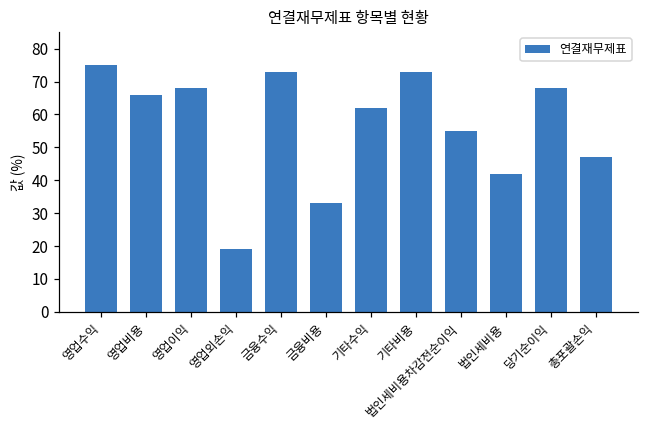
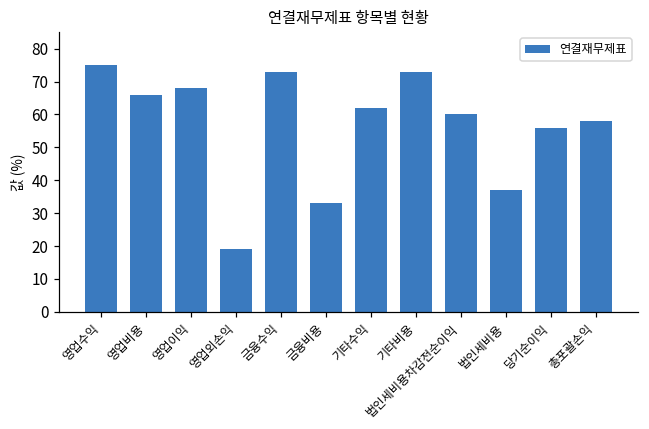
법인세비용차감전순이익: 55 -> 60
법인세비용: 42 -> 37
당기순이익: 68 -> 56
총포괄손익: 47 -> 58
